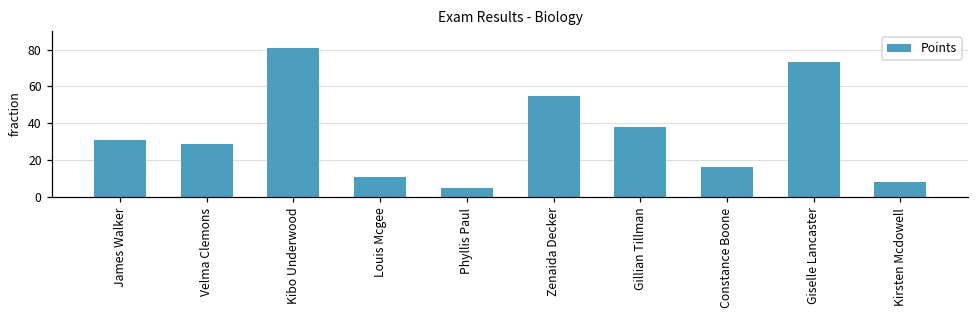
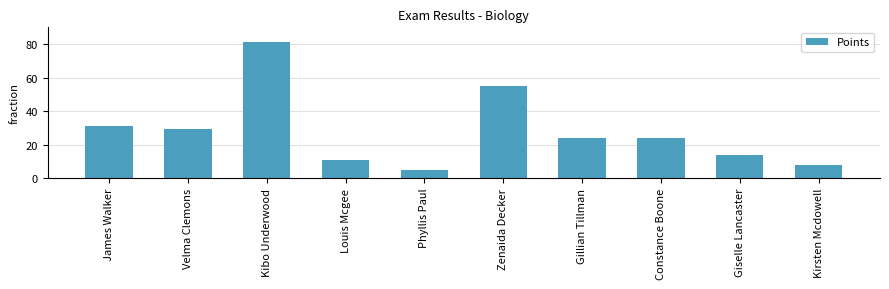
Gillian Tillman: 38 -> 24
Constance Boone: 16 -> 24
Giselle Lancaster: 73 -> 14
